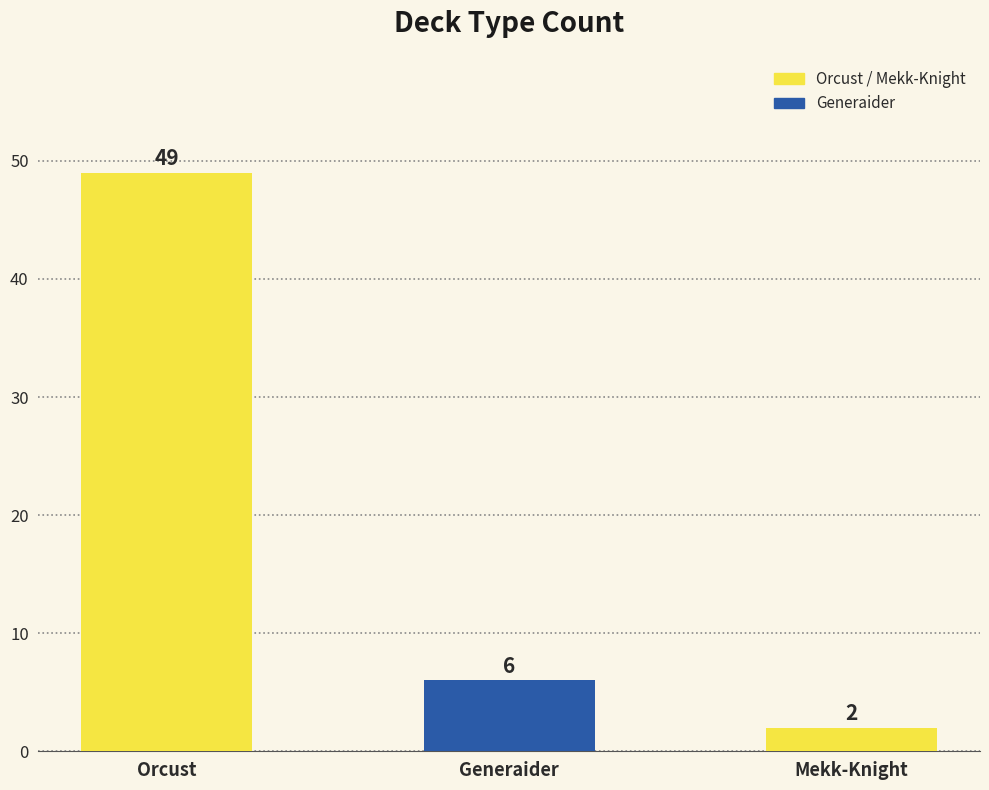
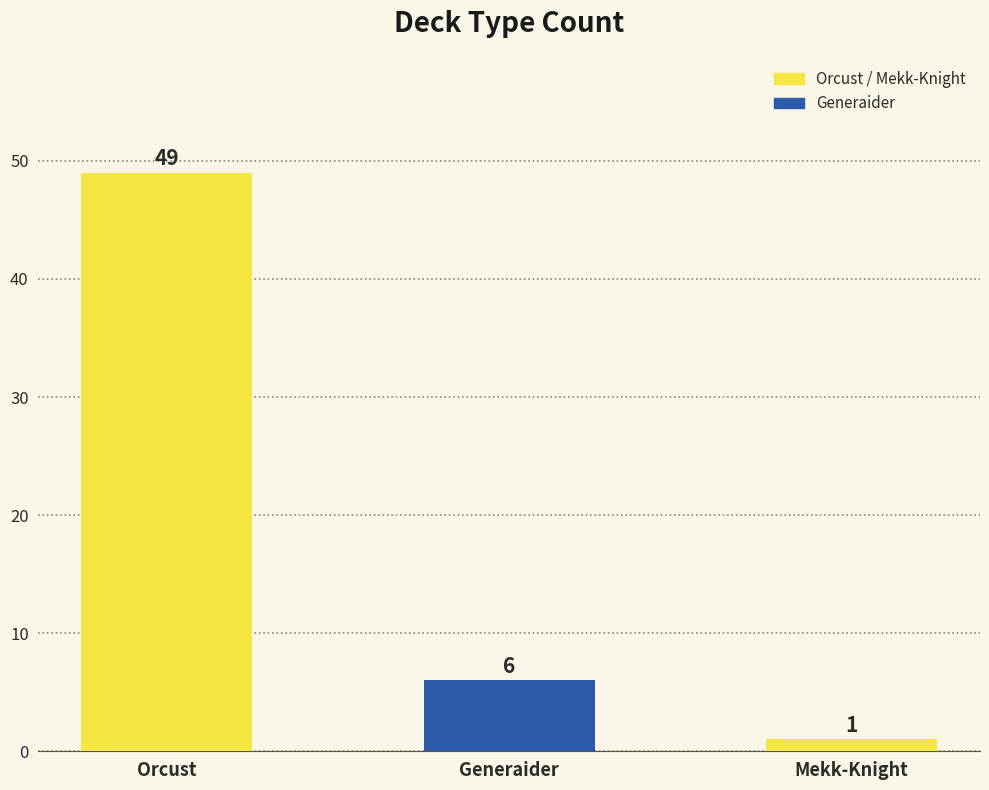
Mekk-Knight: 2 -> 1
